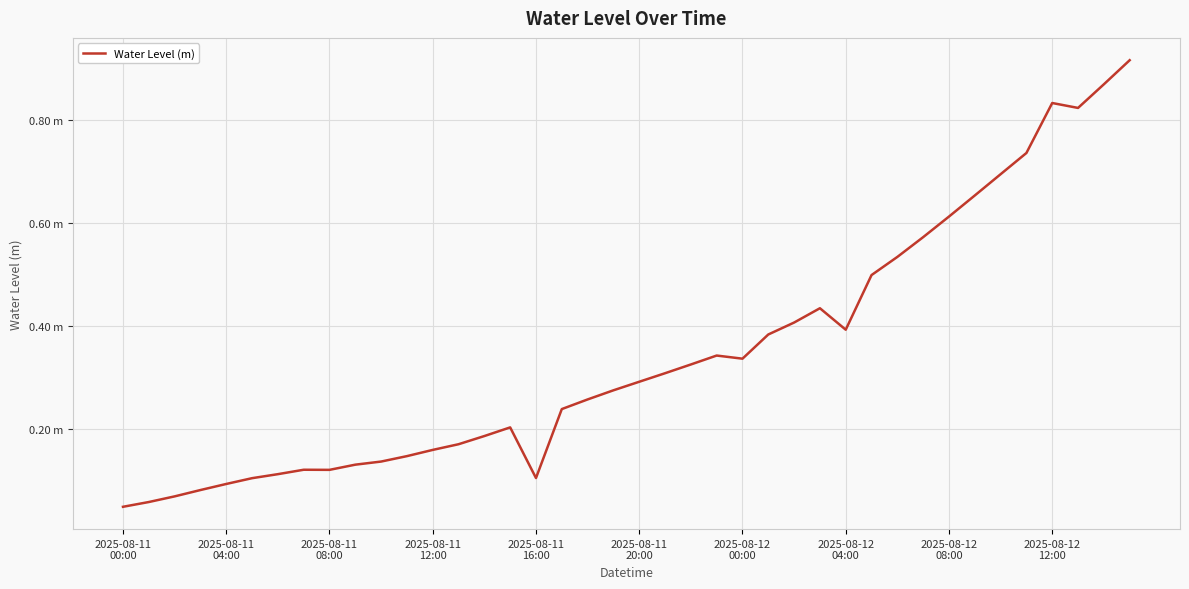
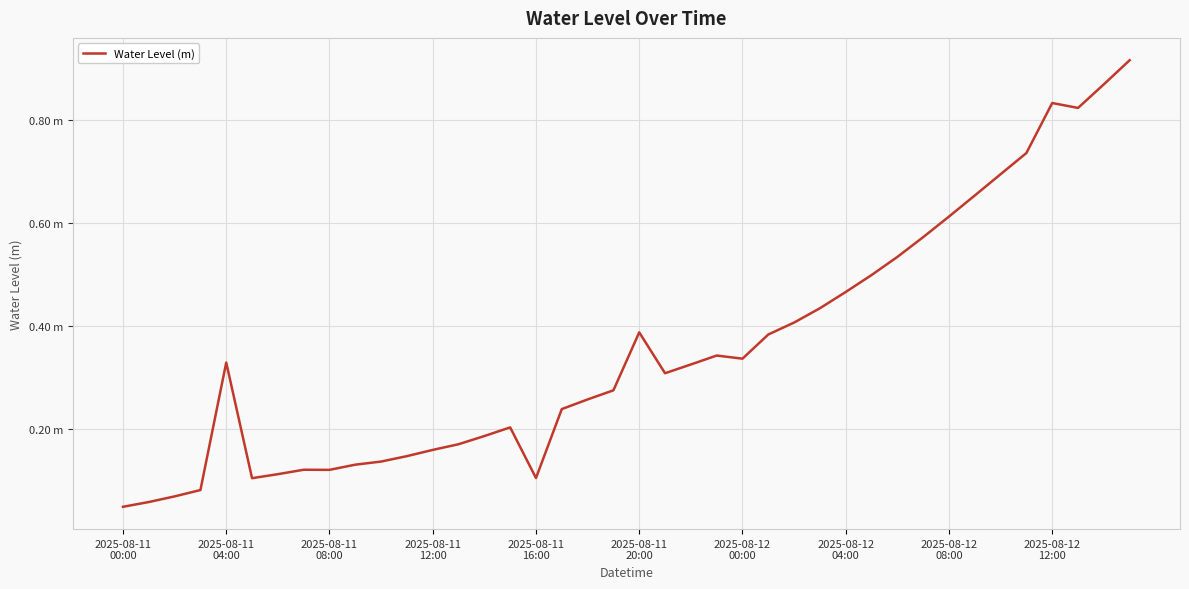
2025-08-11 04:00: 0.09 m -> 0.33 m
2025-08-11 20:00: 0.29 m -> 0.39 m
2025-08-12 04:00: 0.39 m -> 0.47 m
